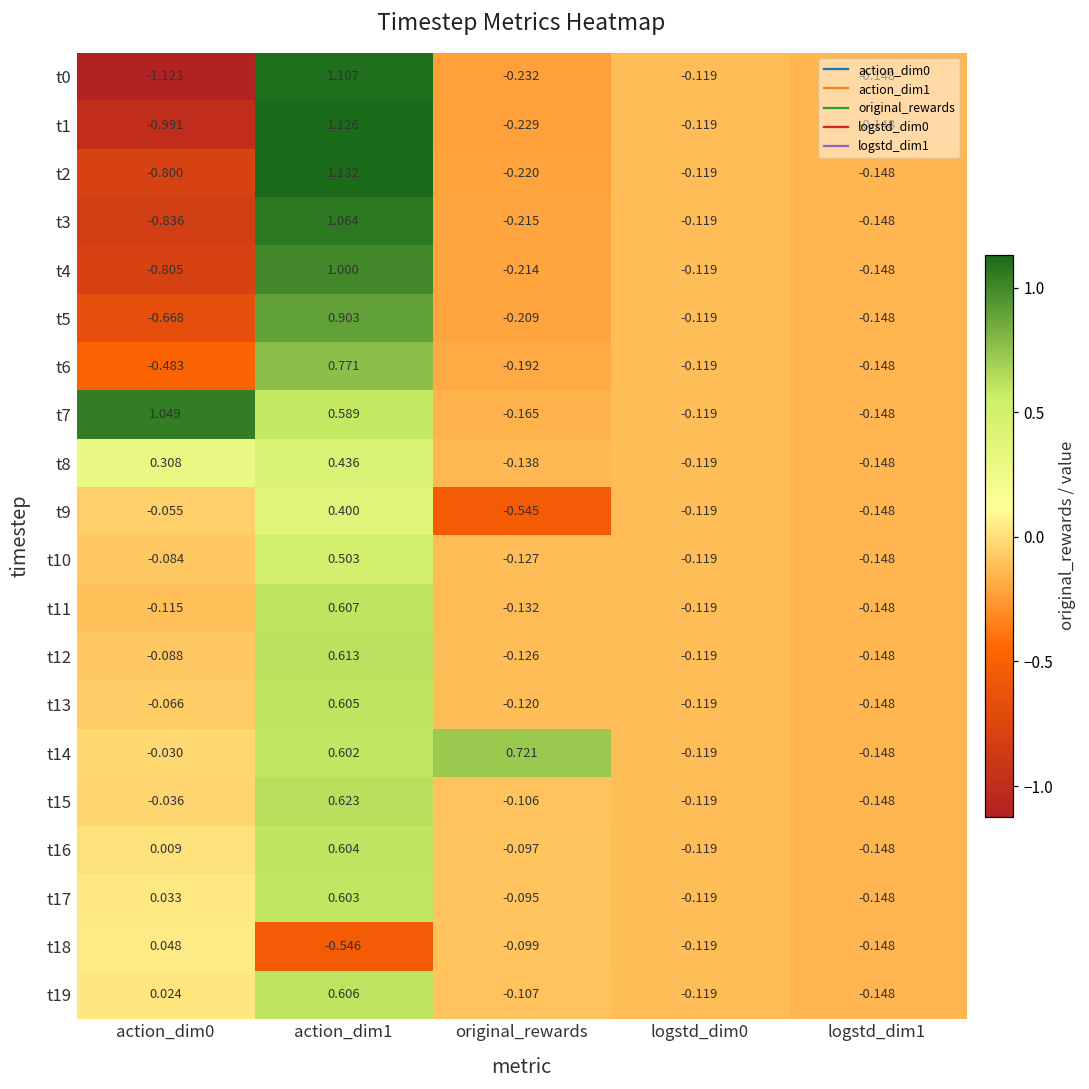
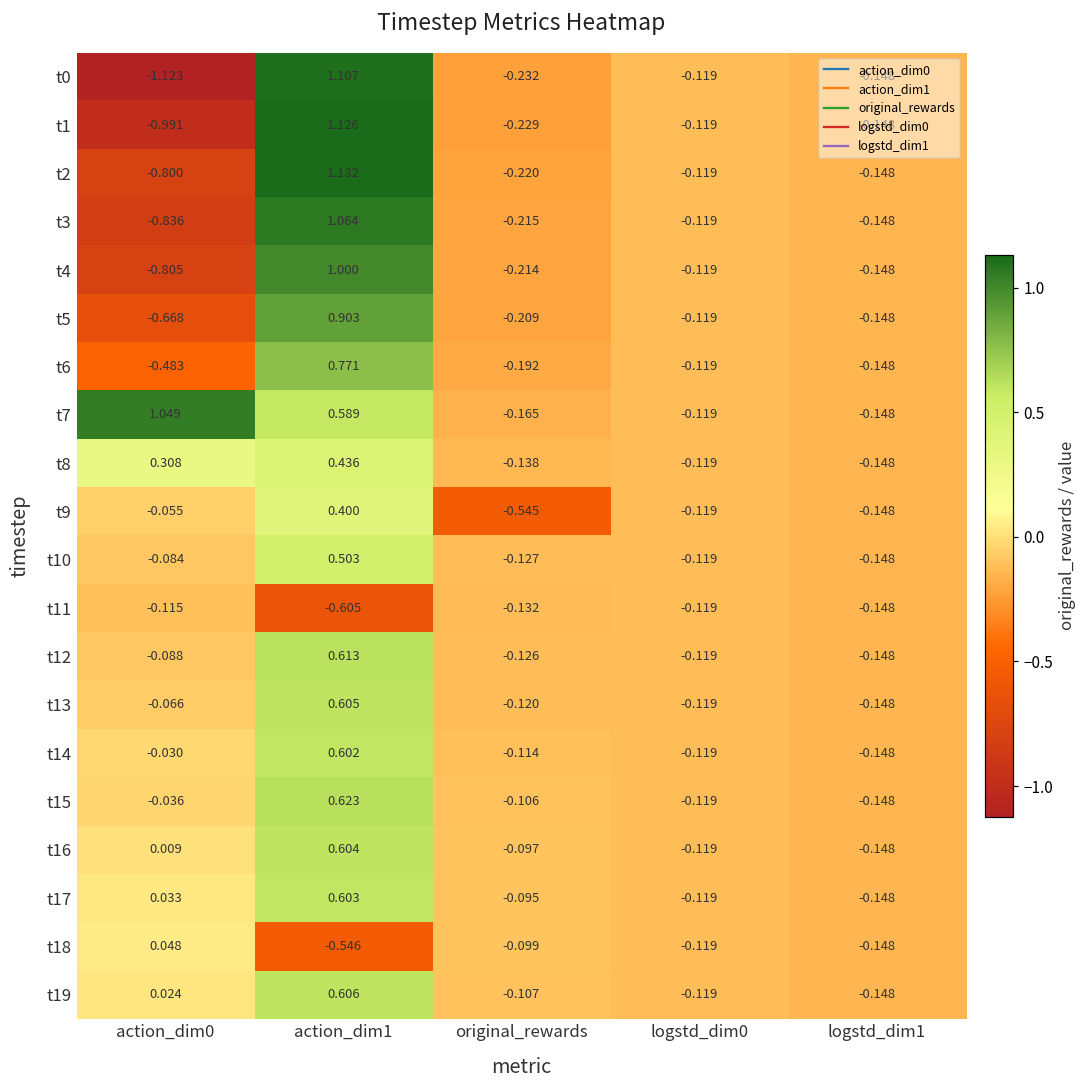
t11, action_dim1: 0.607 -> -0.605
t14, original_rewards: 0.721 -> -0.114
